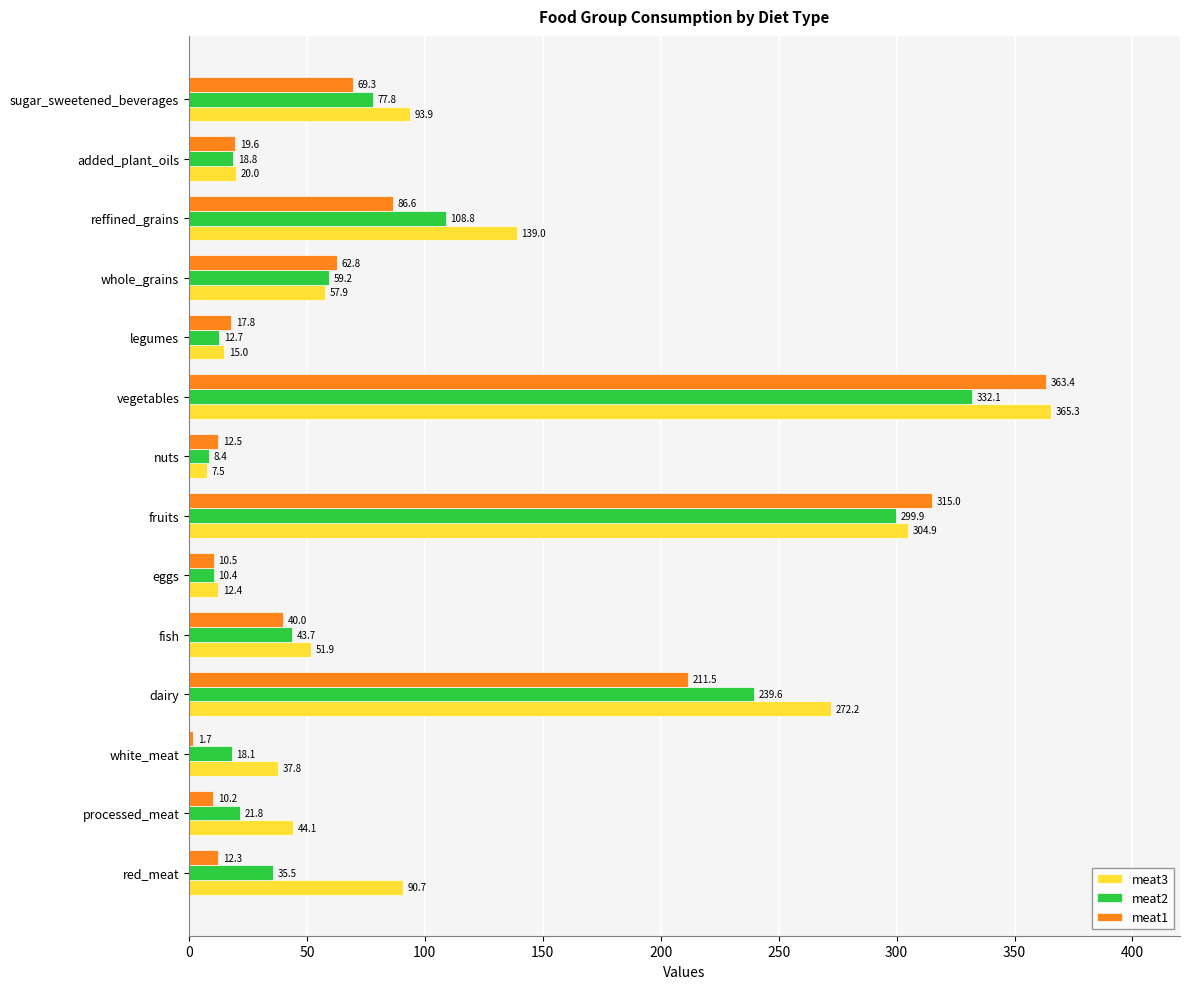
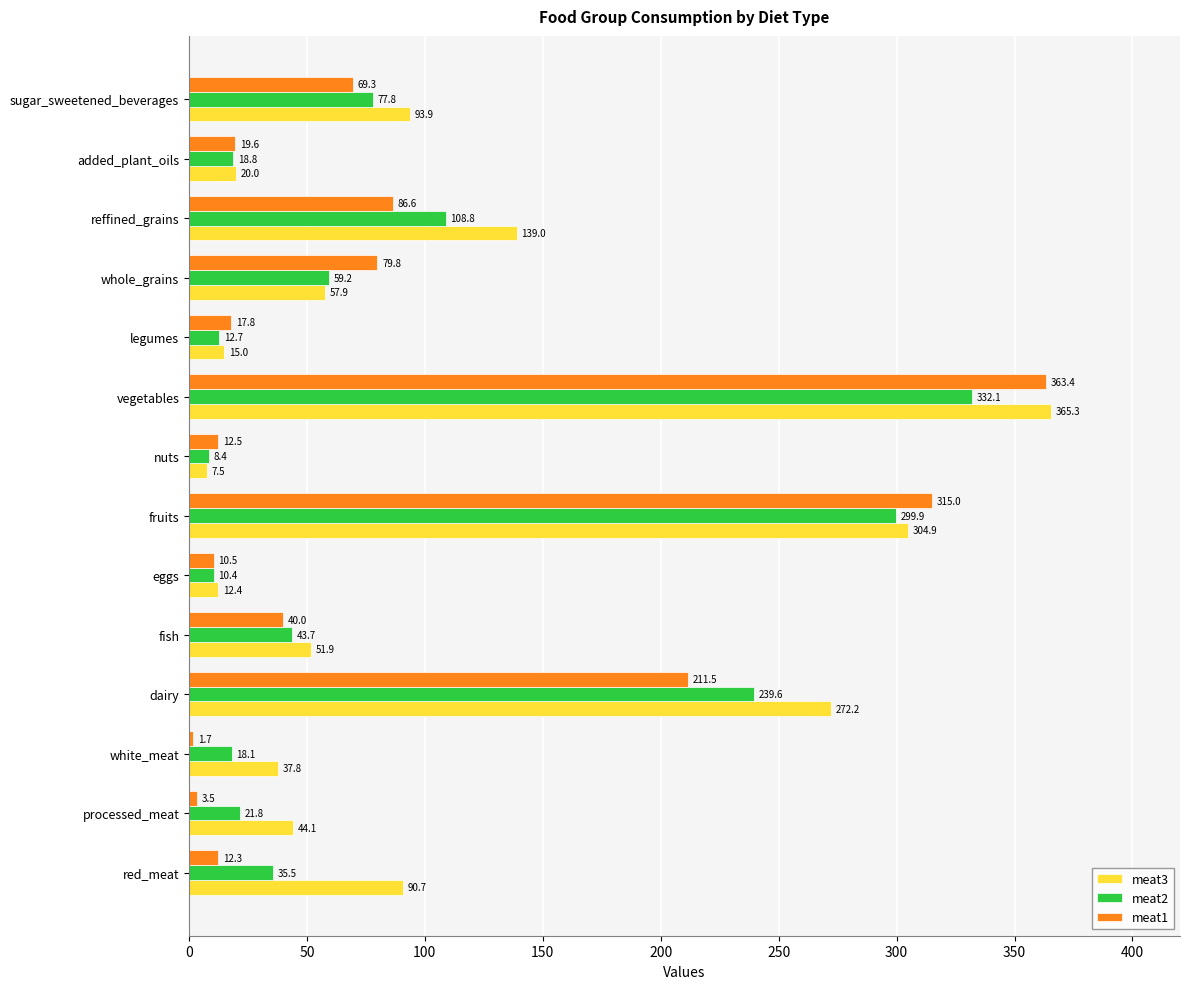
meat1, whole_grains: 62.8 -> 79.8
meat1, processed_meat: 10.2 -> 3.5
